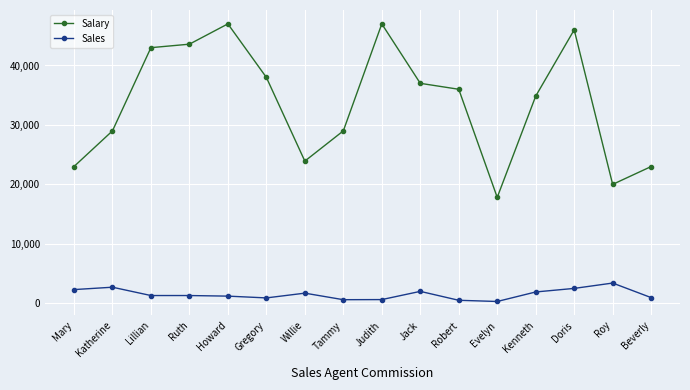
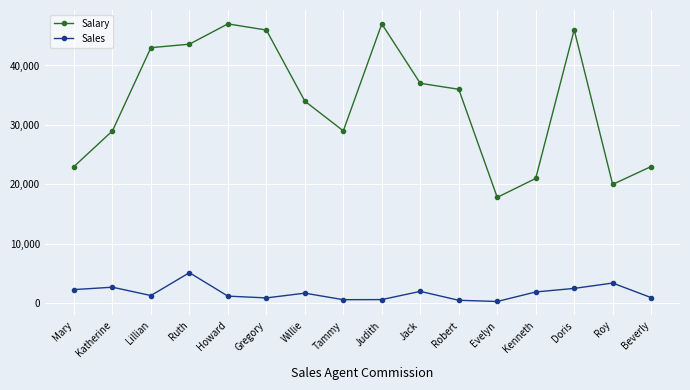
Sales, Ruth: 1,000 -> 5,000
Salary, Gregory: 38,000 -> 46,000
Salary, Willie: 24,000 -> 34,000
Salary, Kenneth: 35,000 -> 21,000
